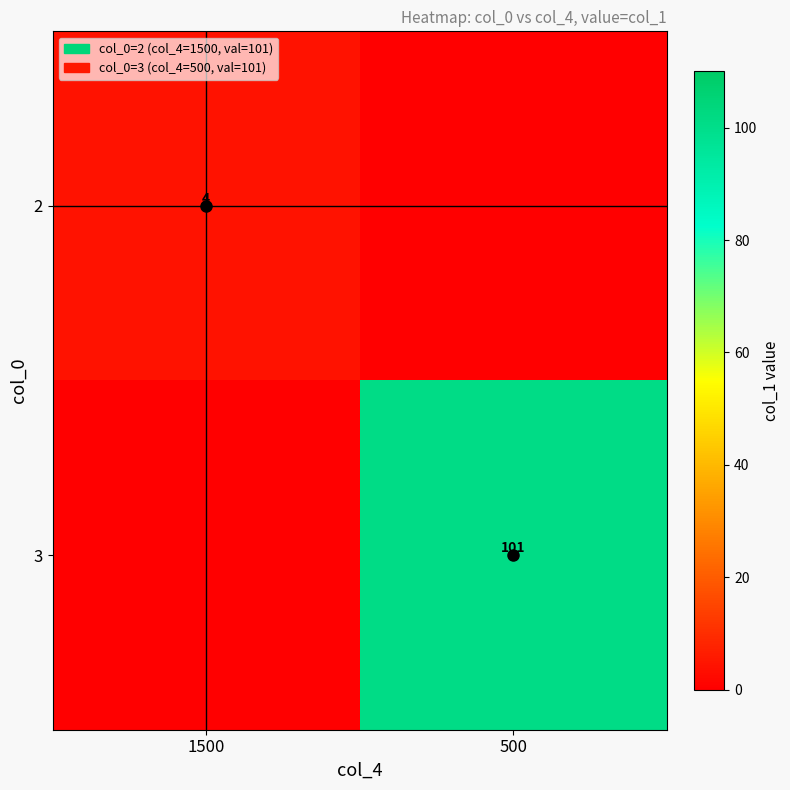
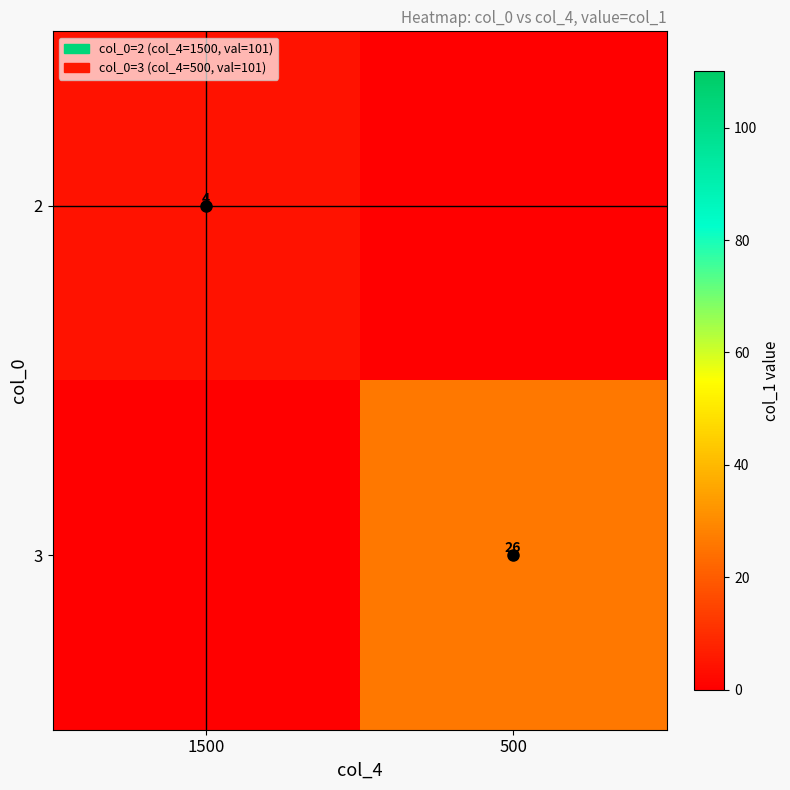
3, 500: 101 -> 26
